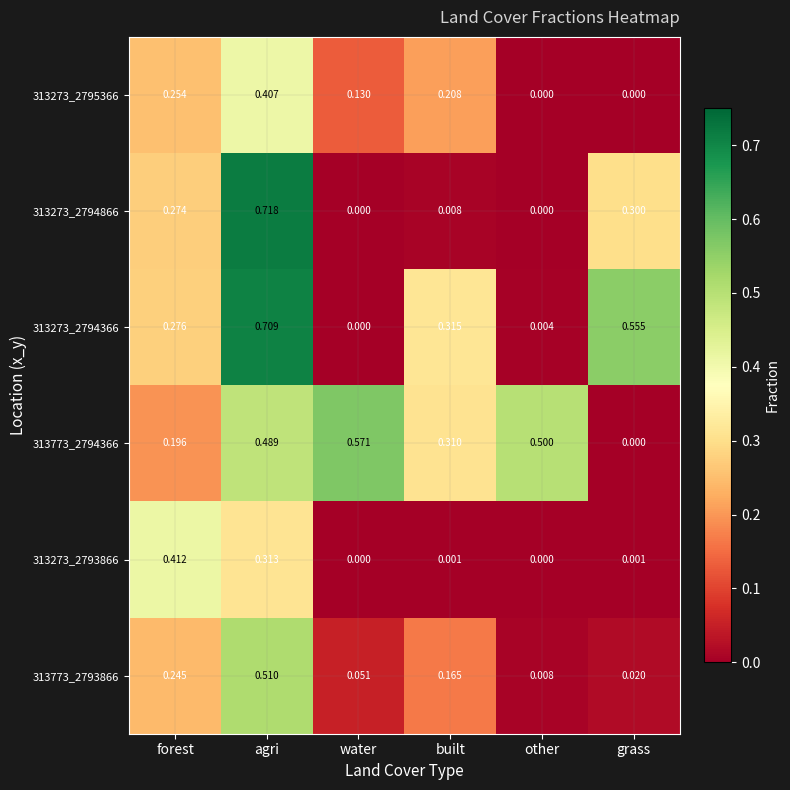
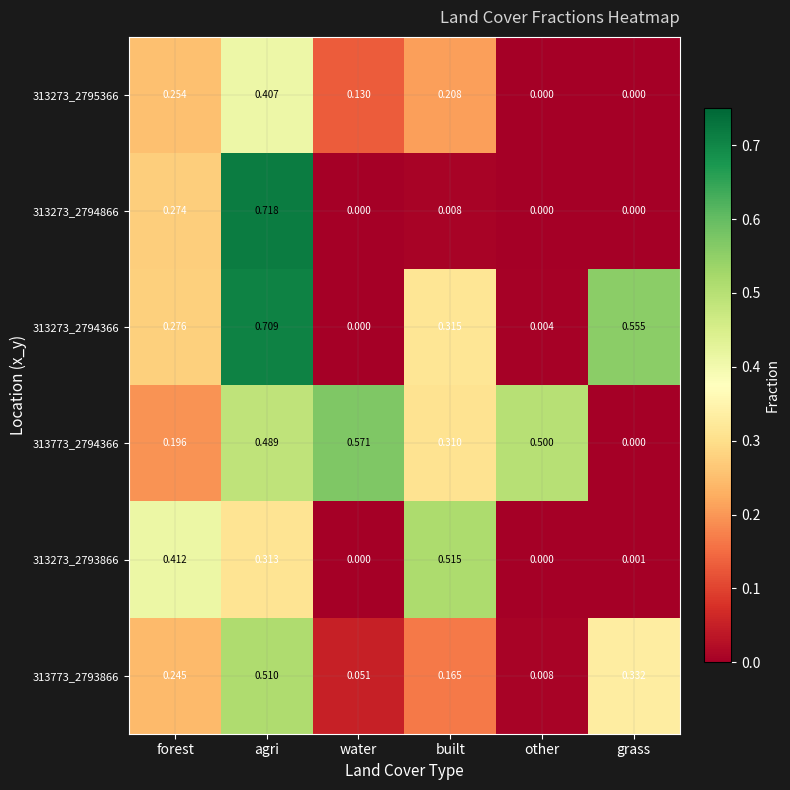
313273_2794866, grass: 0.300 -> 0.000
313273_2793866, built: 0.001 -> 0.515
313773_2793866, grass: 0.020 -> 0.332
